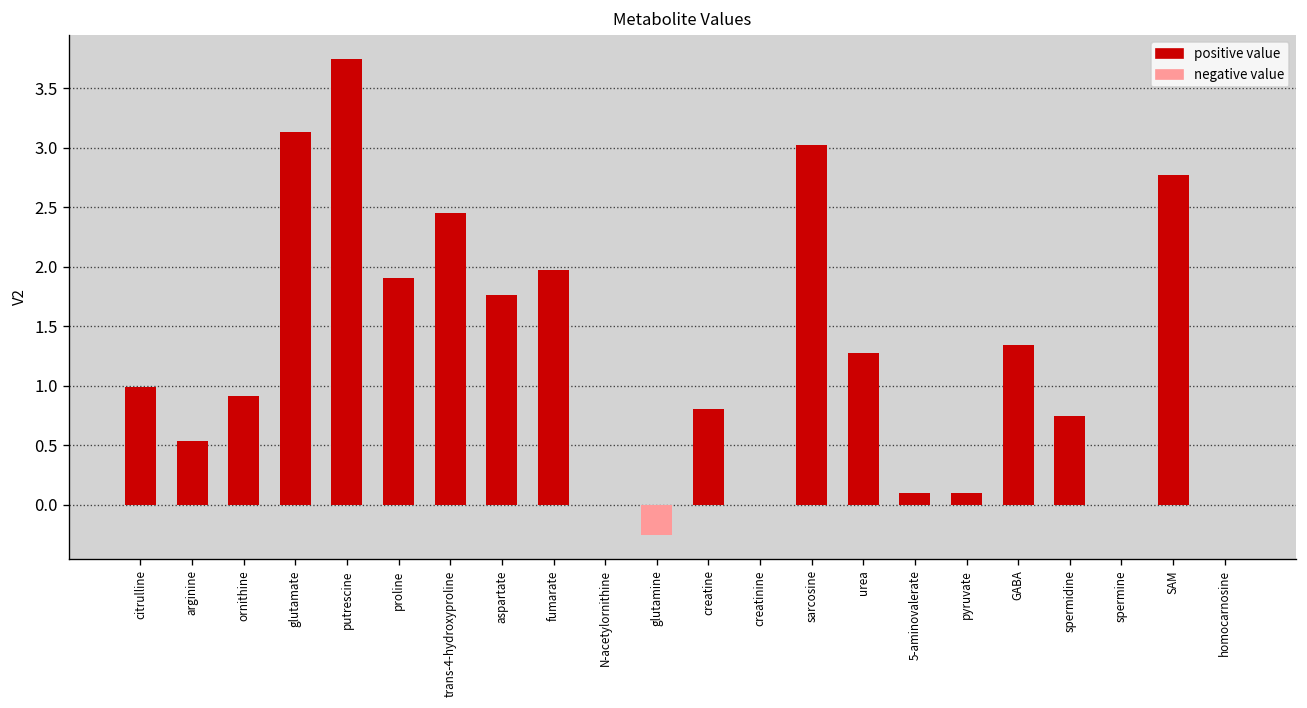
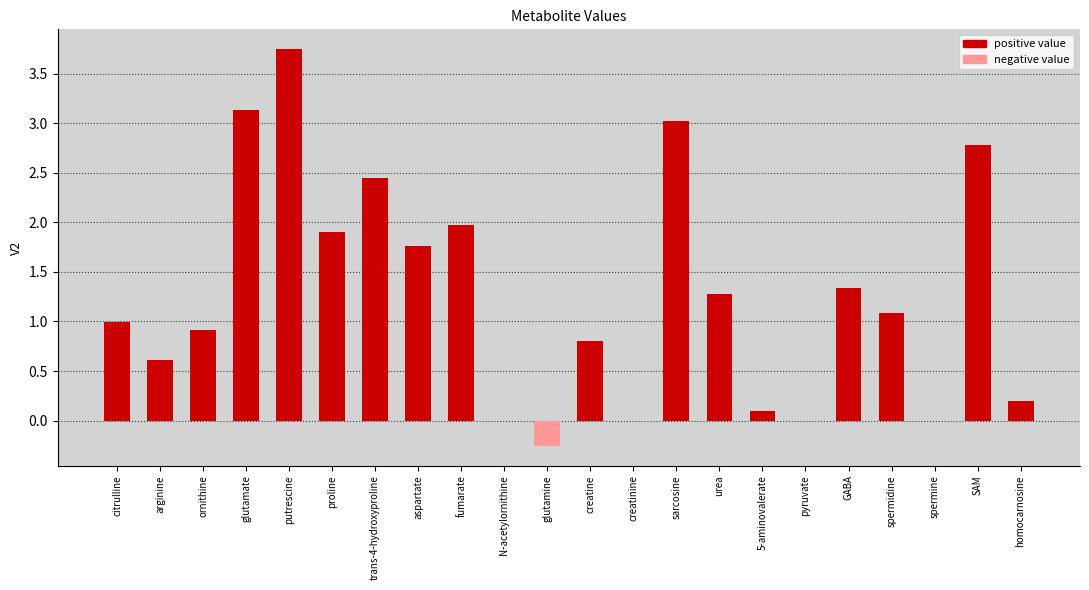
arginine: 0.5 -> 0.6
pyruvate: 0.1 -> 0.0
spermidine: 0.7 -> 1.1
homocarnosine: 0.0 -> 0.2
